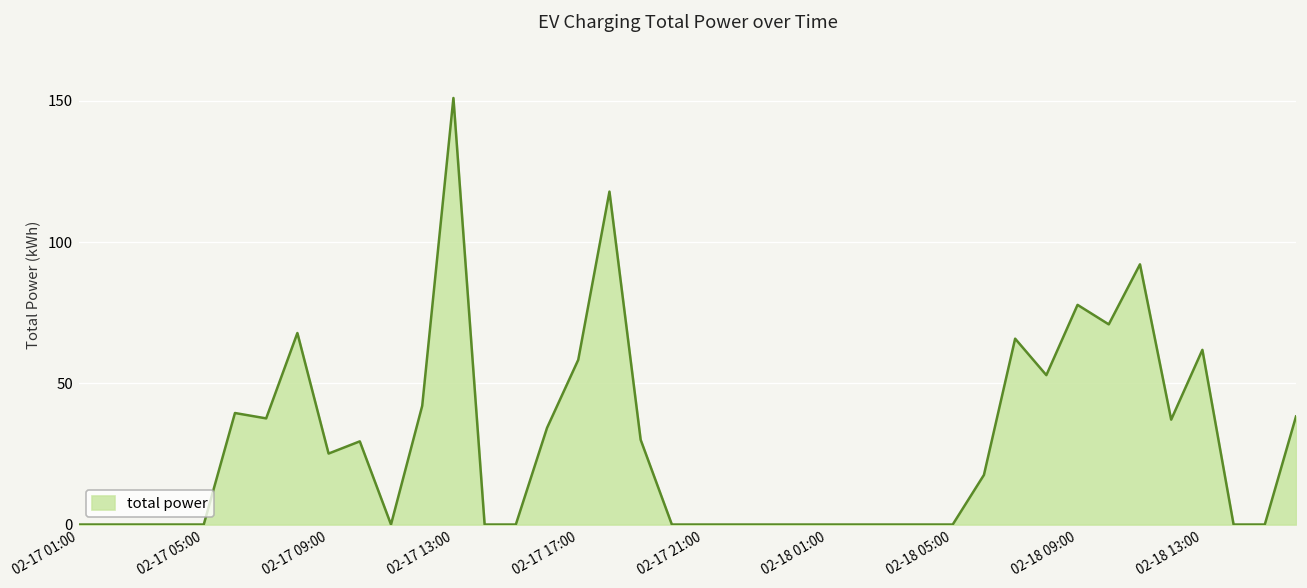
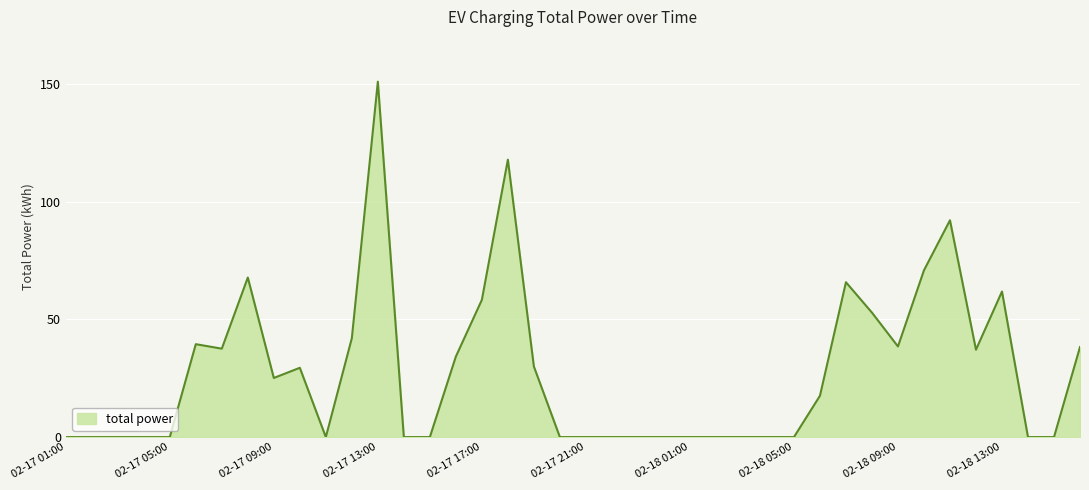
02-18 09:00: 78 -> 39
